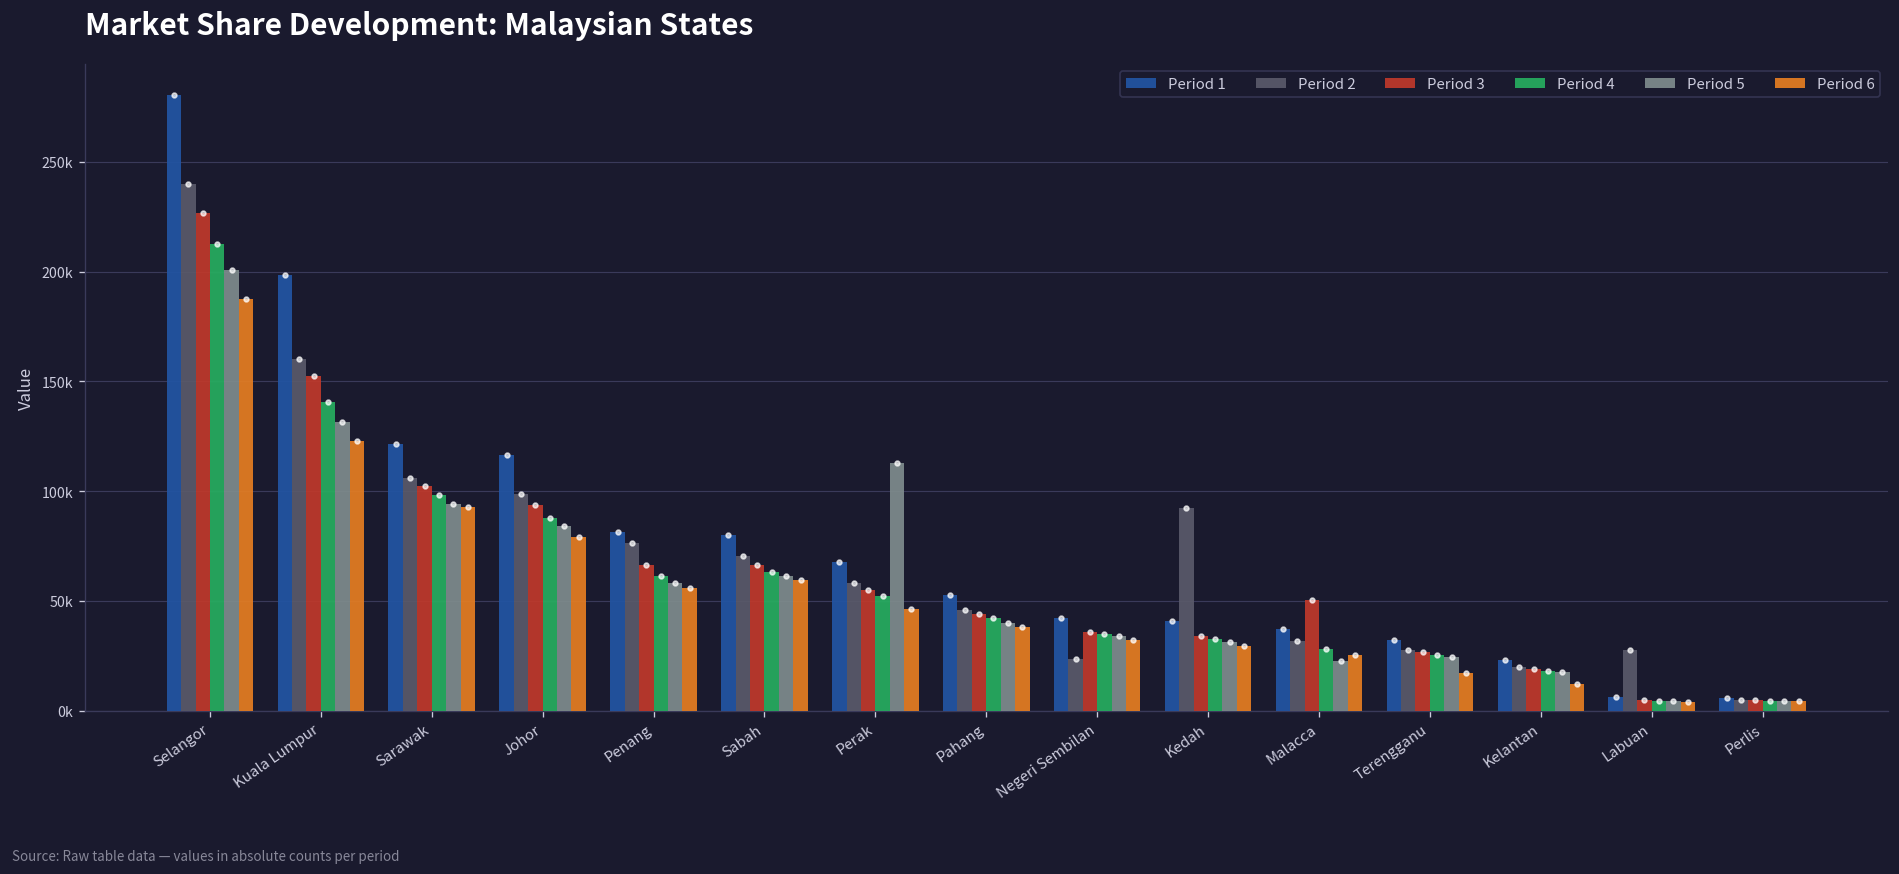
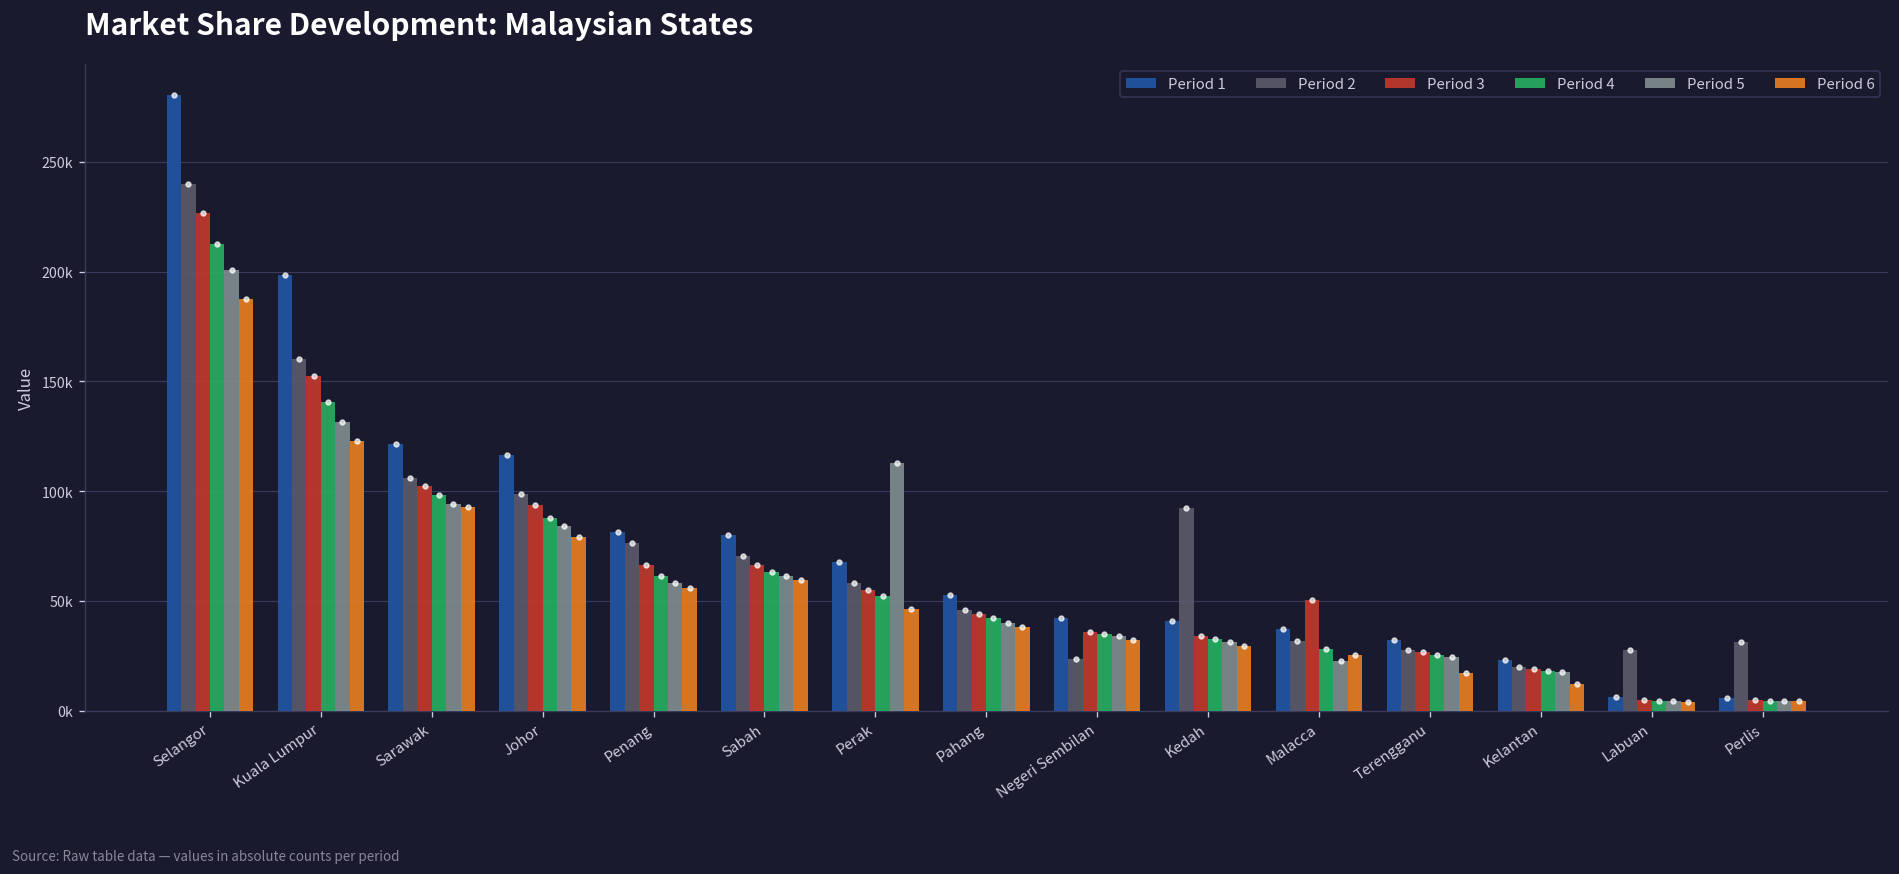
Period 2, Perlis: 5000 -> 31000
